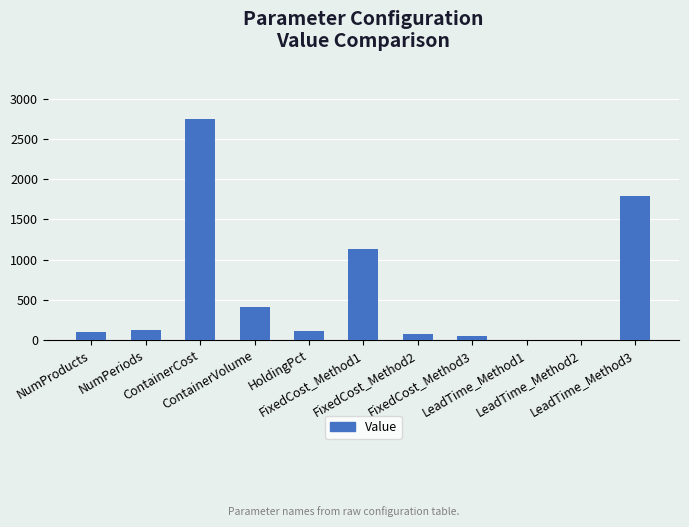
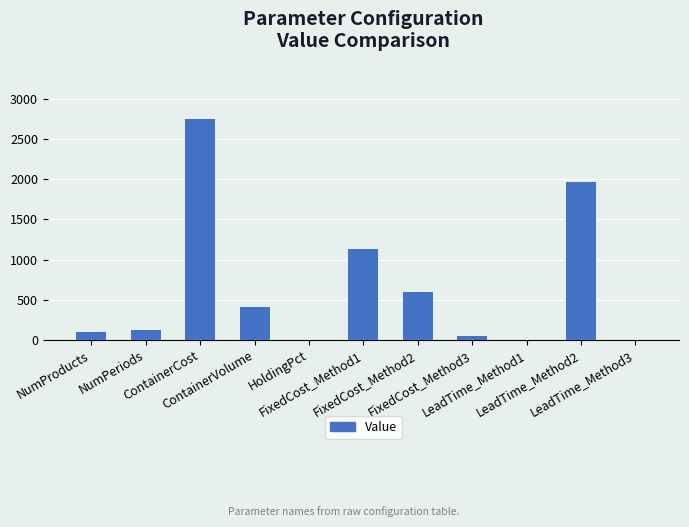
HoldingPct: 100 -> 0
FixedCost_Method2: 100 -> 600
LeadTime_Method2: 0 -> 2000
LeadTime_Method3: 1800 -> 0
